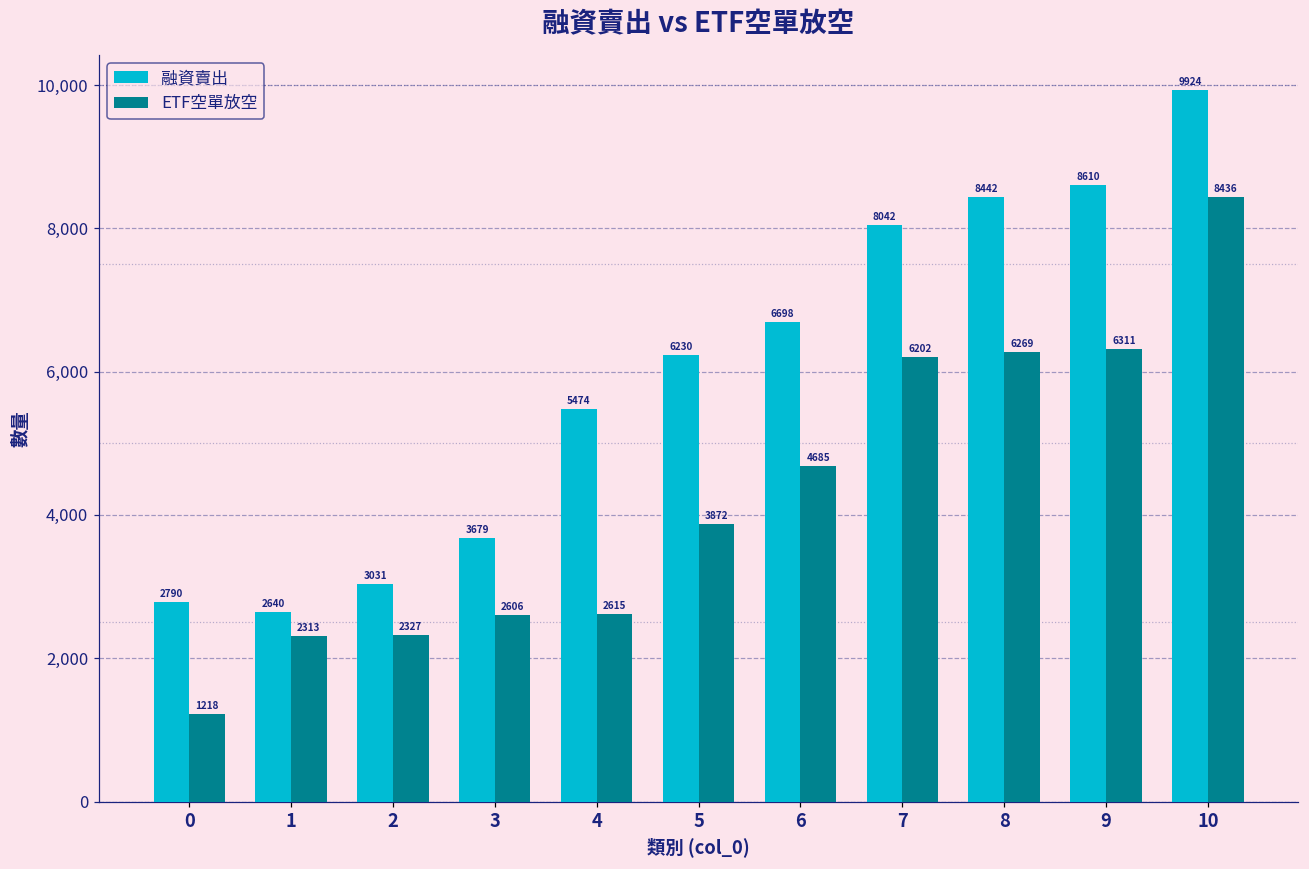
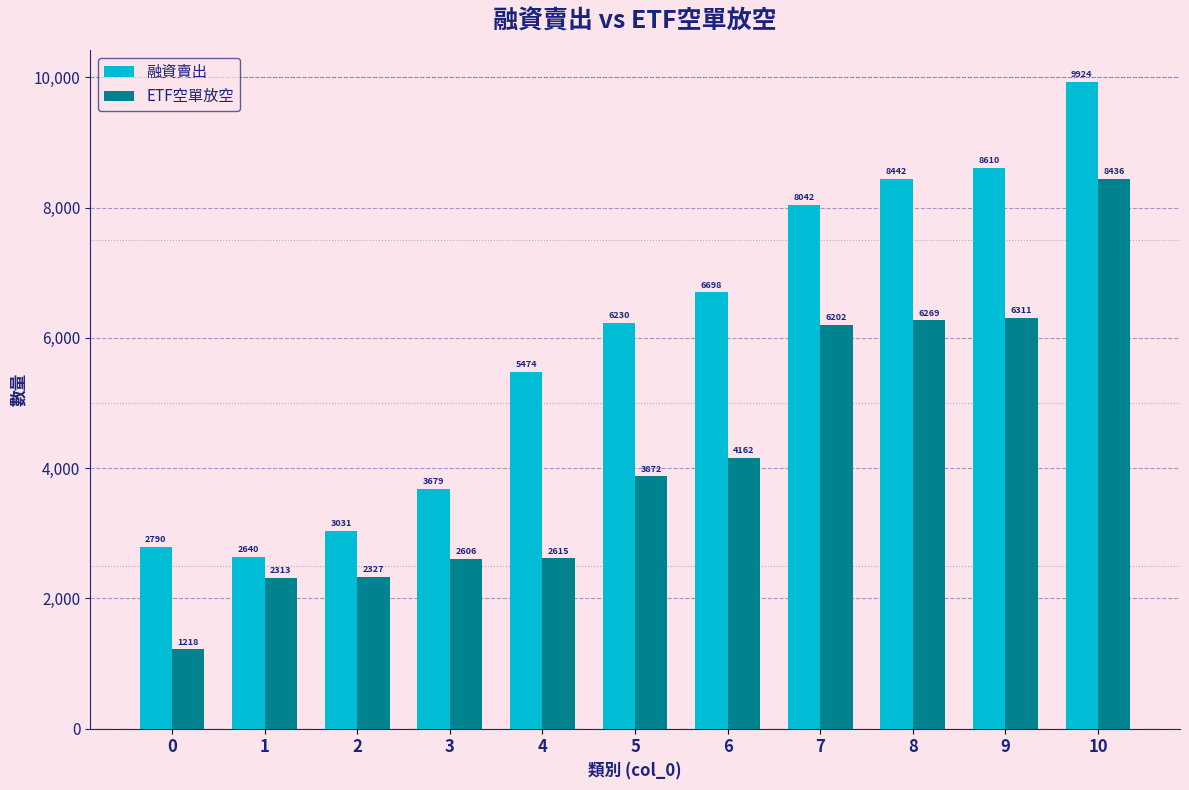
ETF空單放空, 6: 4685 -> 4162
